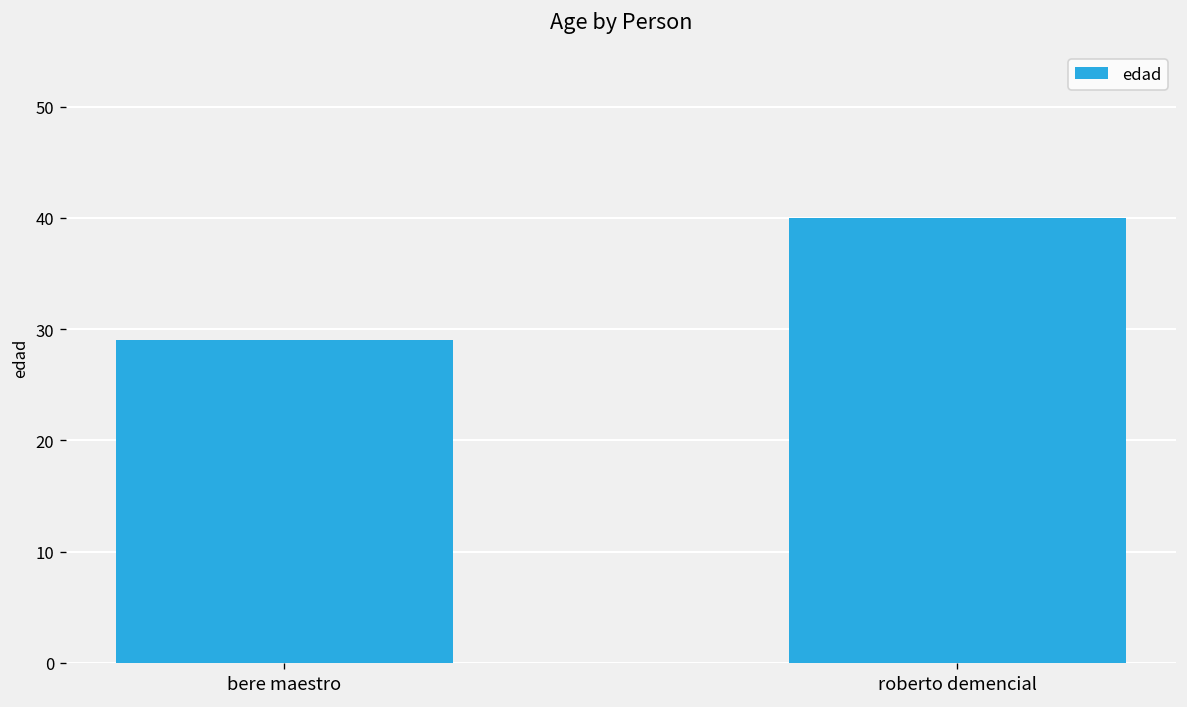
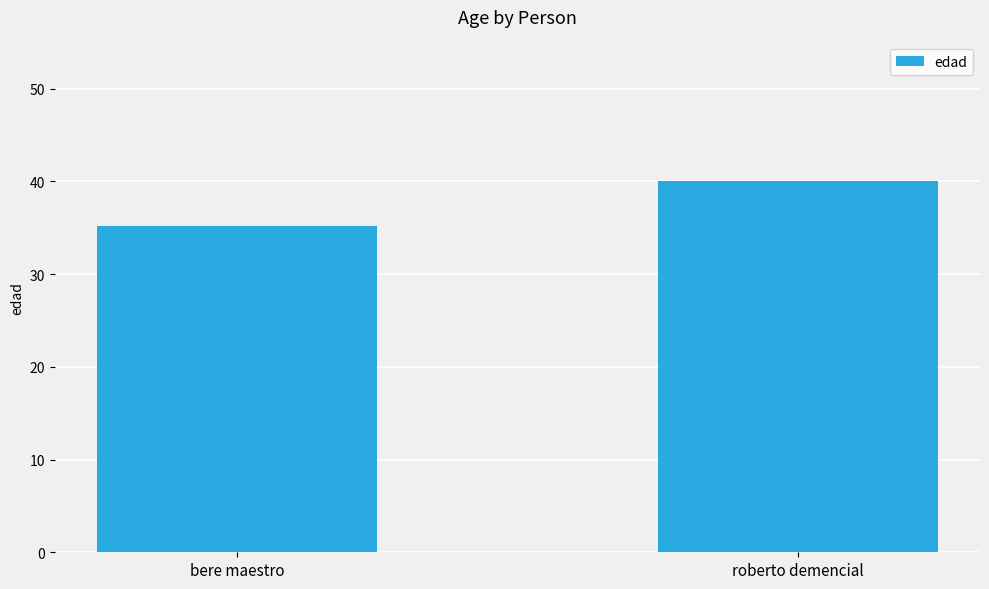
bere maestro: 29 -> 35
